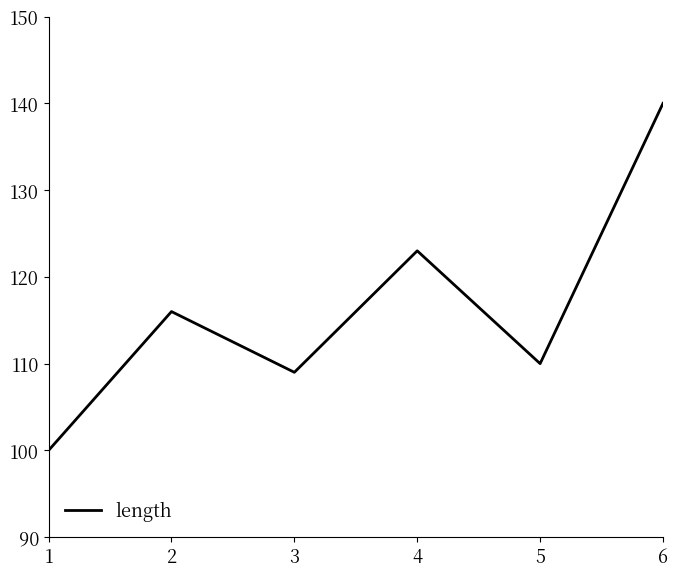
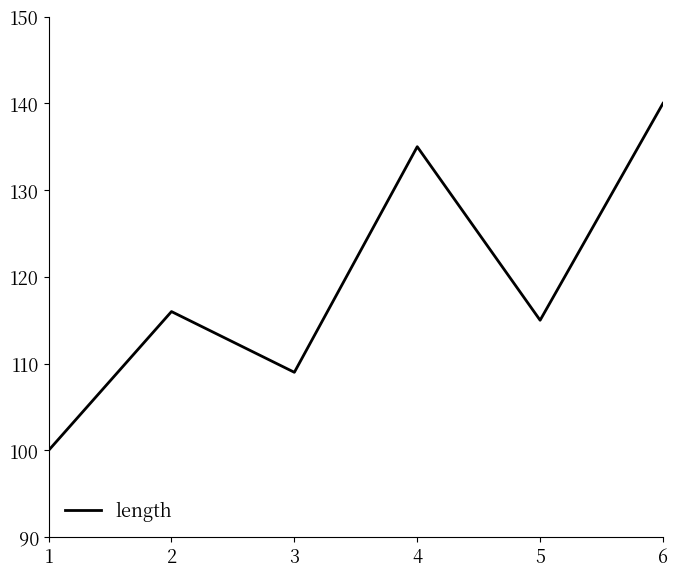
4: 123 -> 135
5: 110 -> 115
